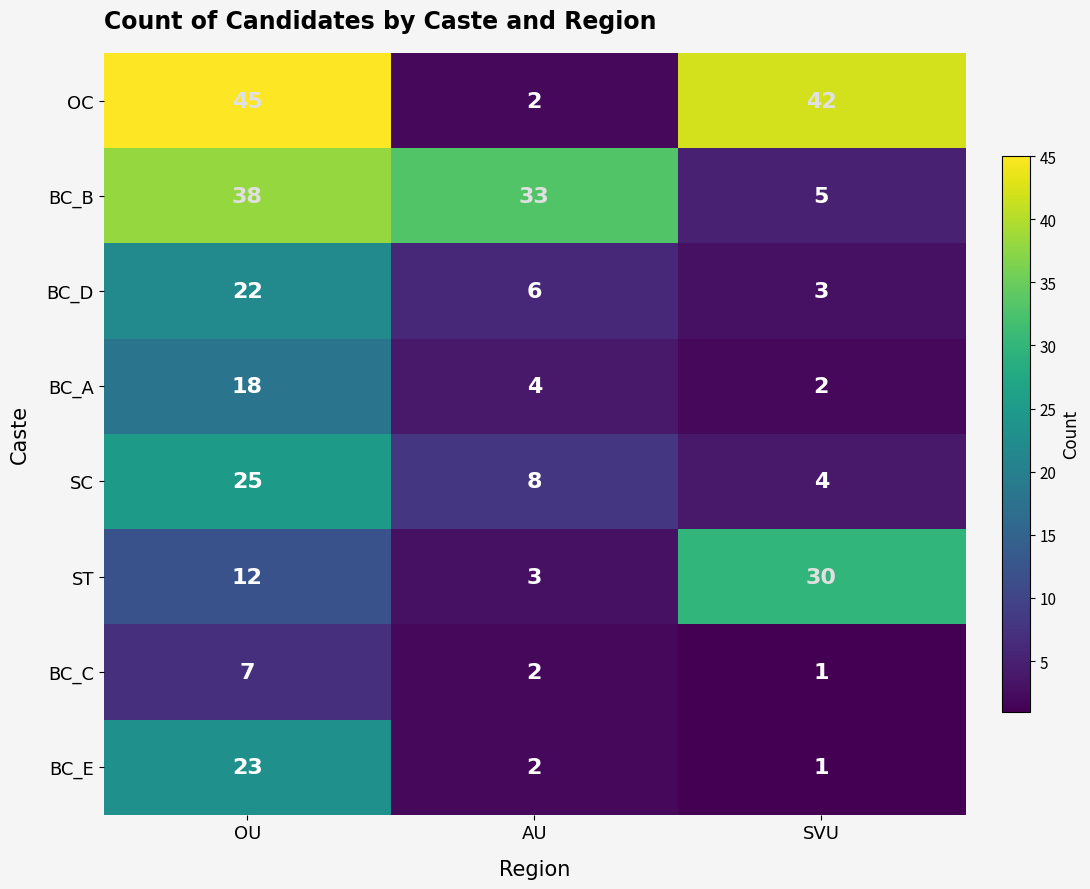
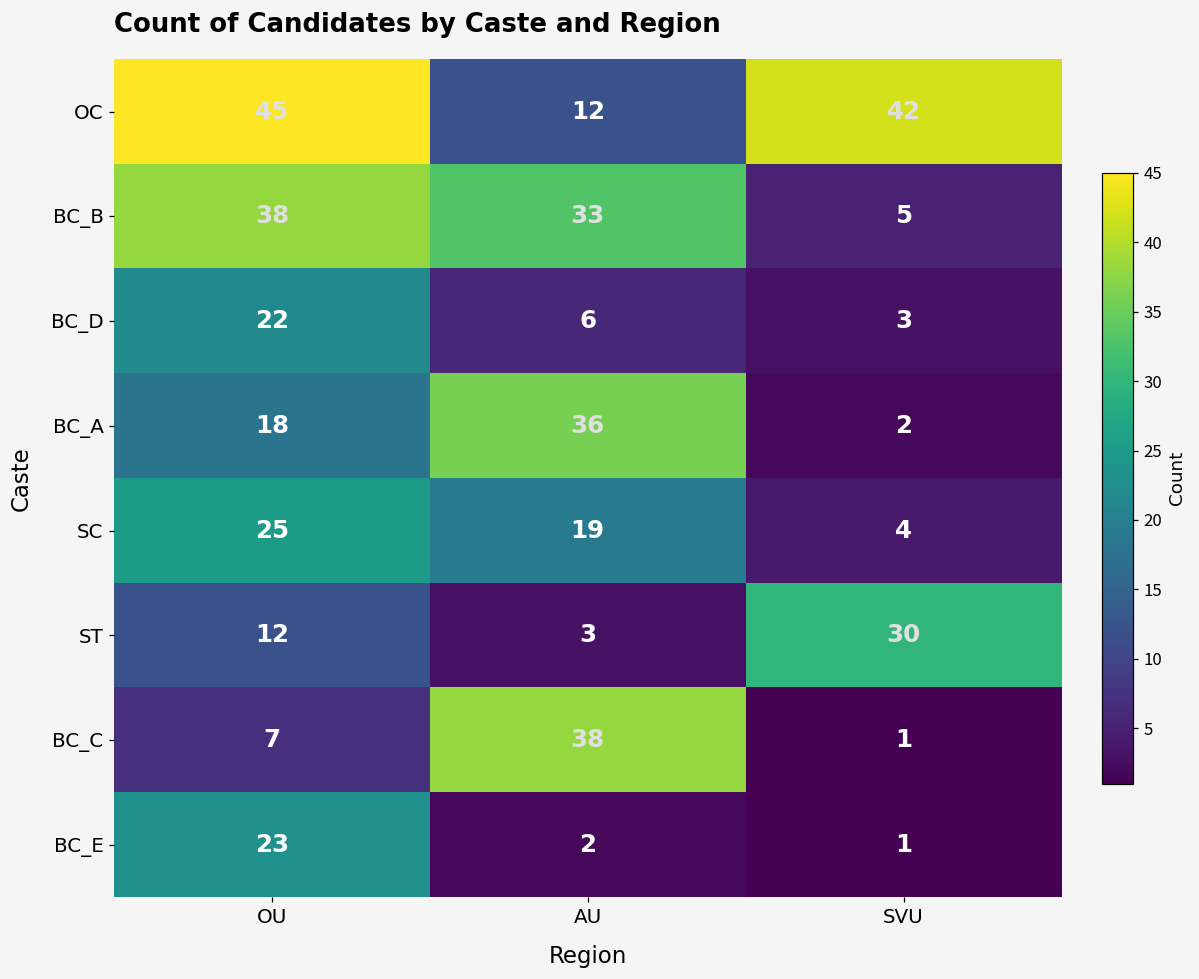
OC, AU: 2 -> 12
BC_A, AU: 4 -> 36
SC, AU: 8 -> 19
BC_C, AU: 2 -> 38
